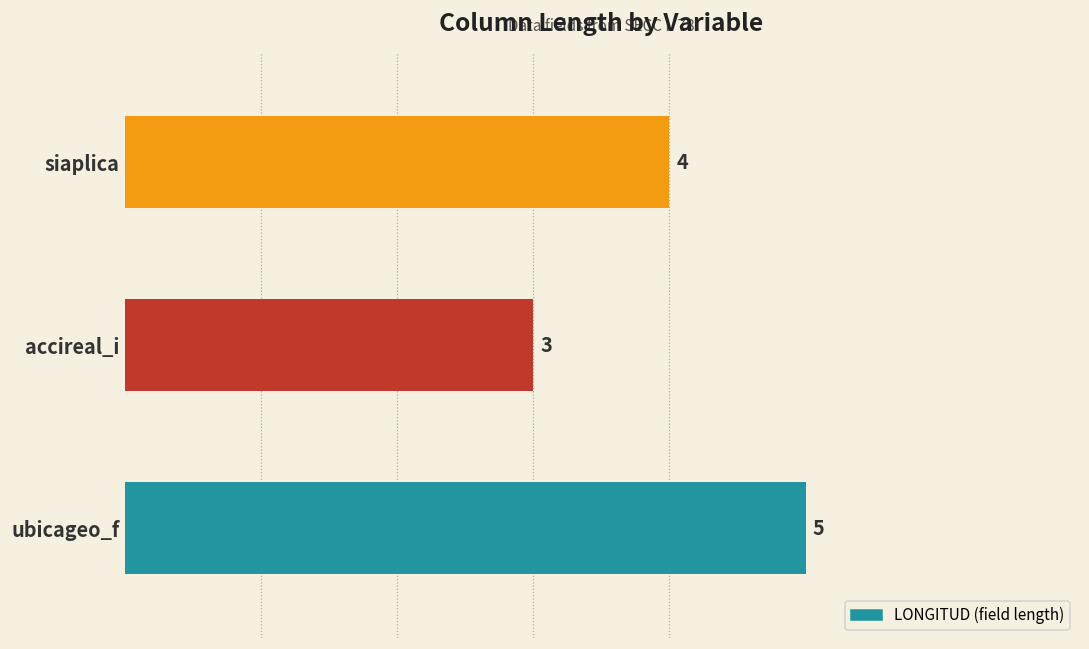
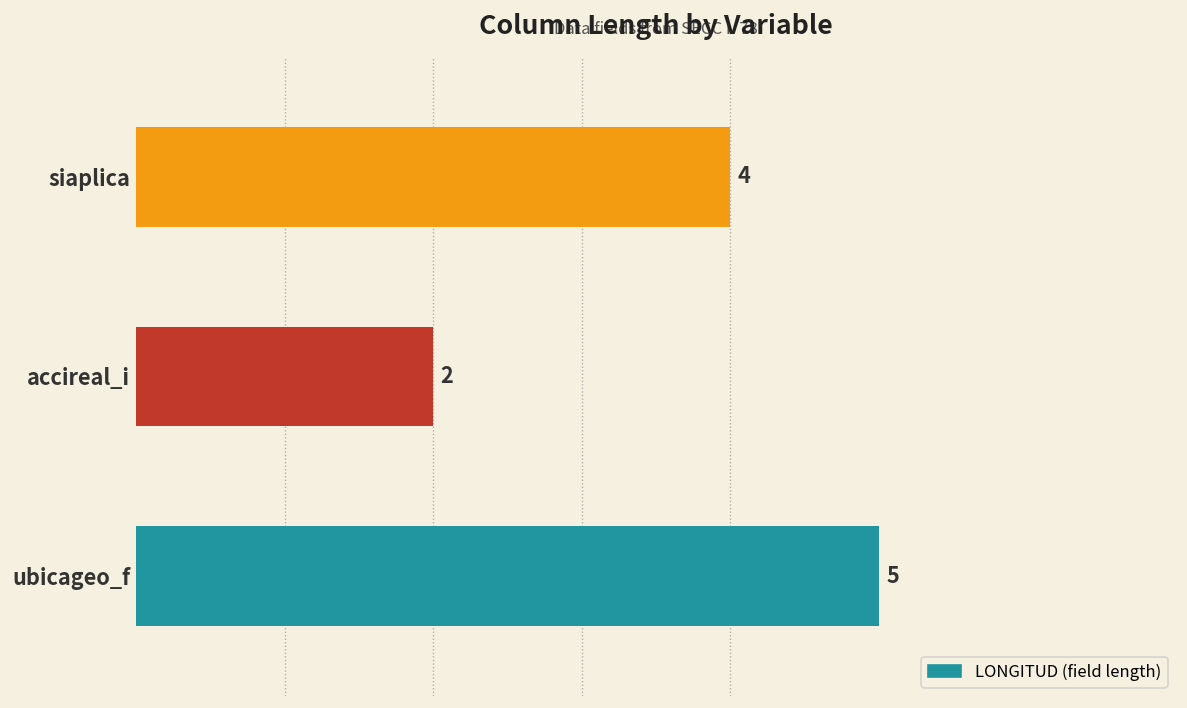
accireal_i: 3 -> 2
